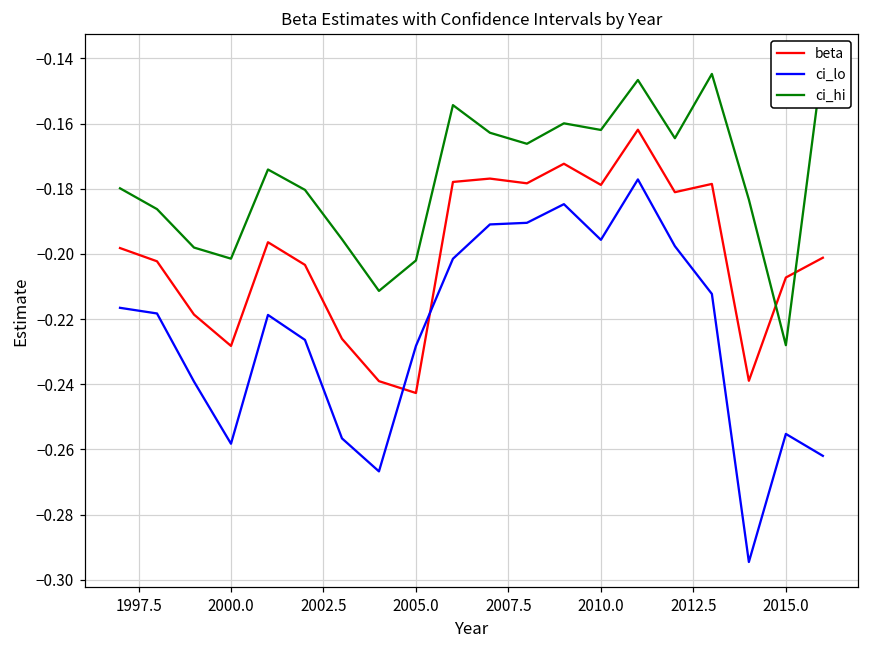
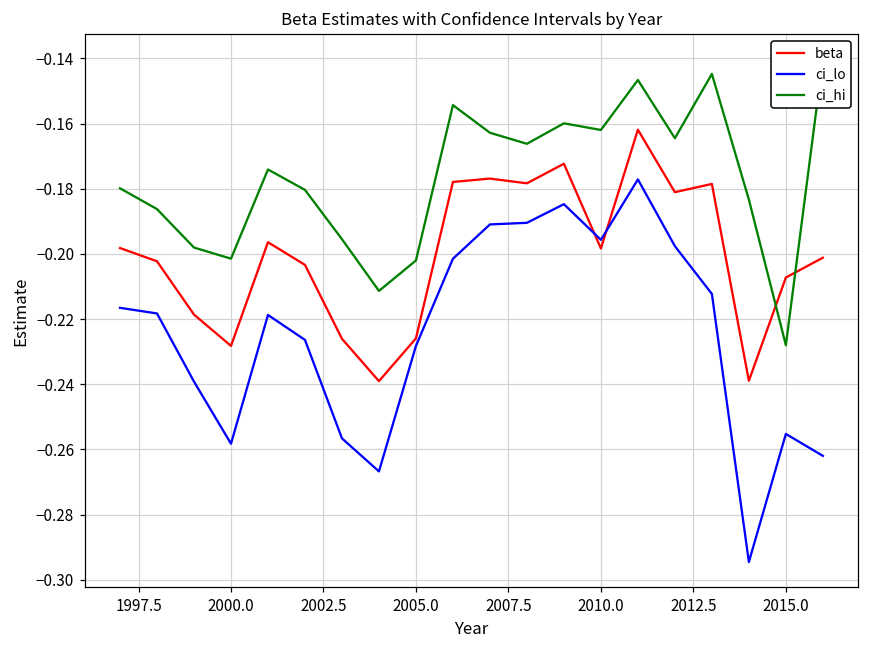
beta, 2005.0: -0.243 -> -0.226
beta, 2010.0: -0.179 -> -0.198
